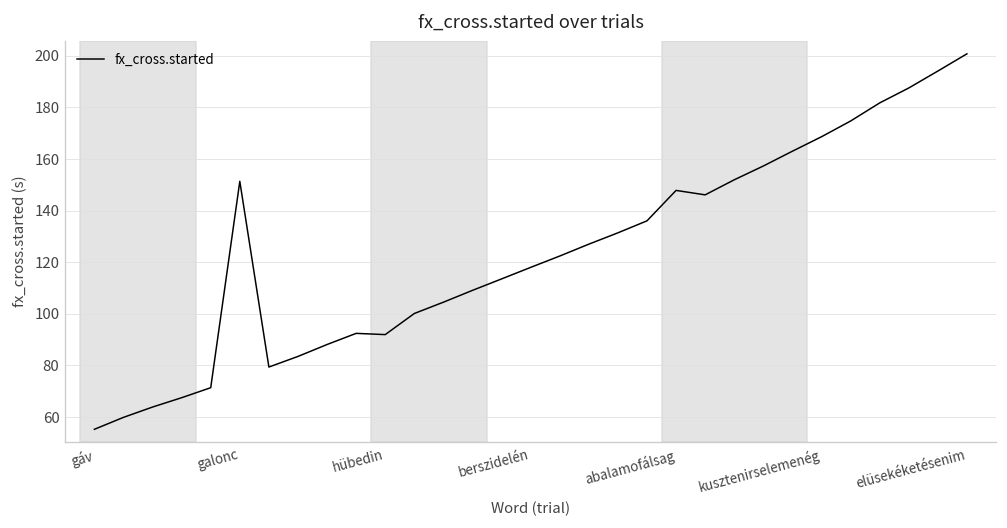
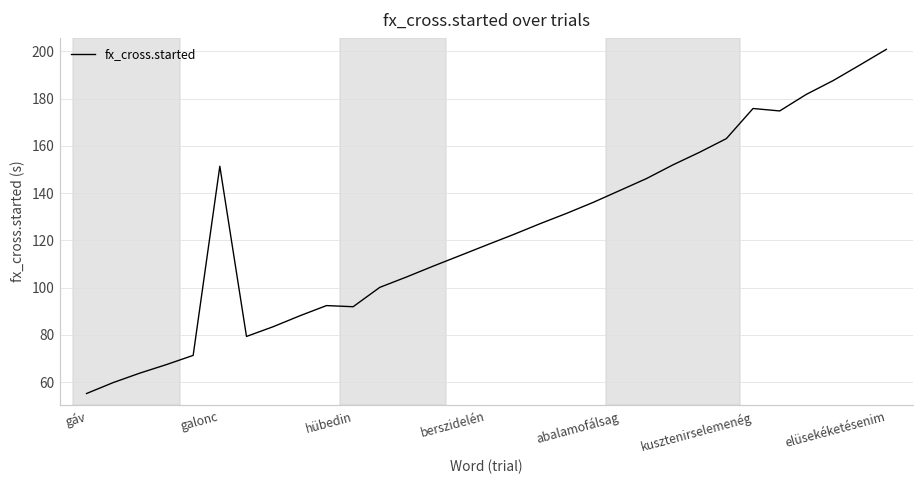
abalamofálsag: 148 -> 141
kusztenirselemenég: 169 -> 176
